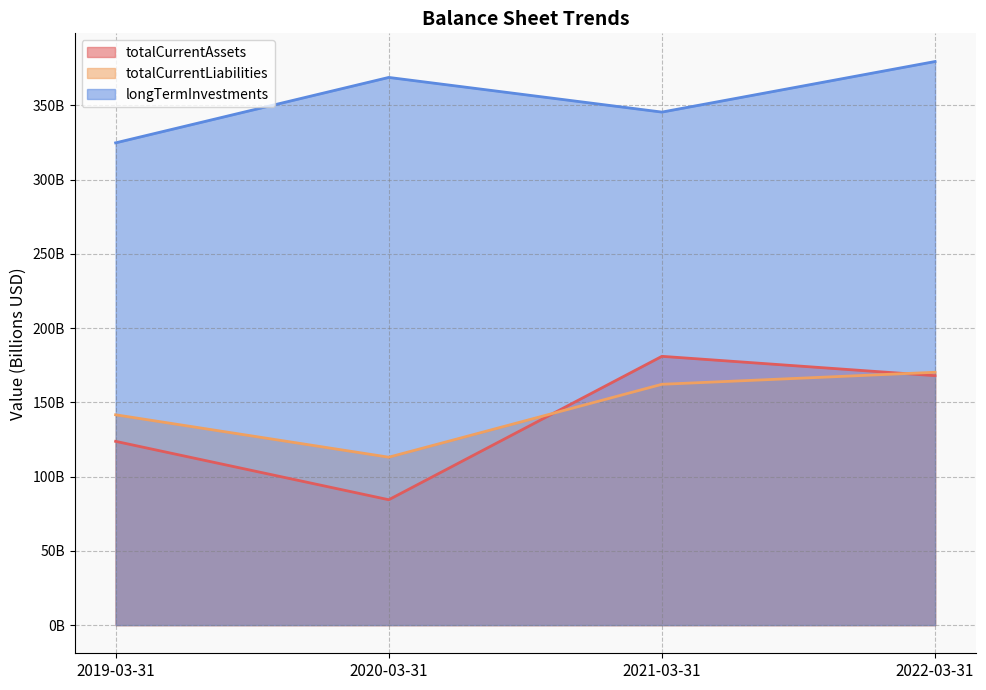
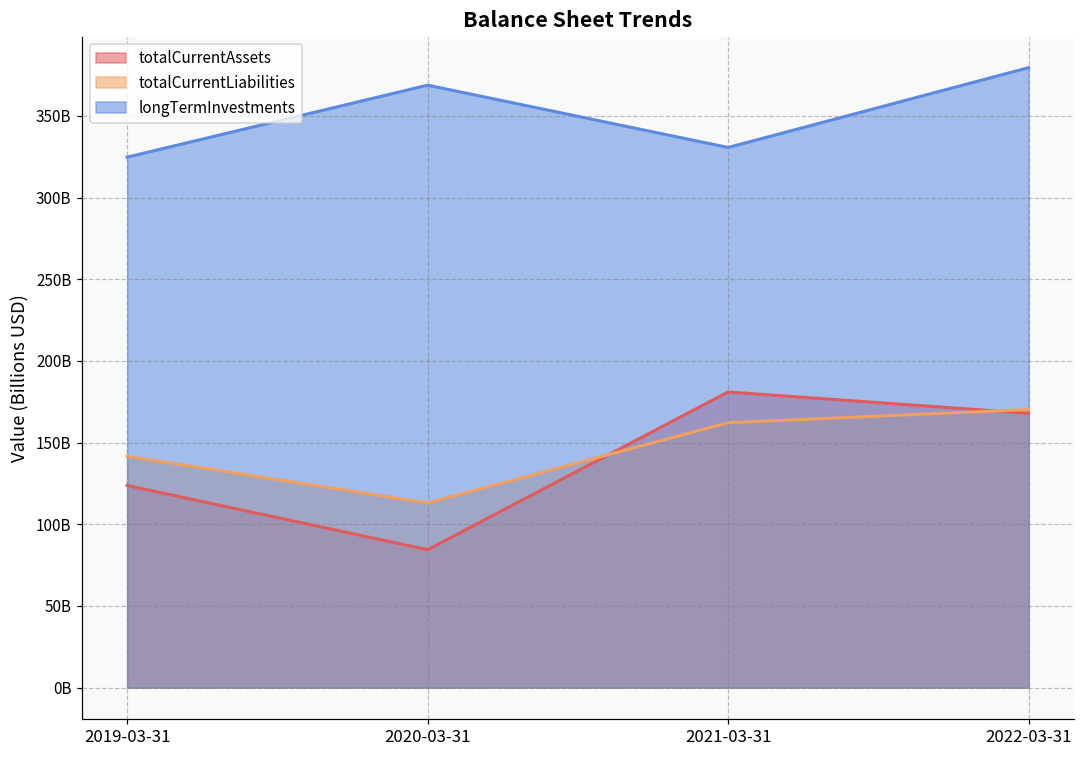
longTermInvestments, 2021-03-31: 345000000000 -> 331000000000
